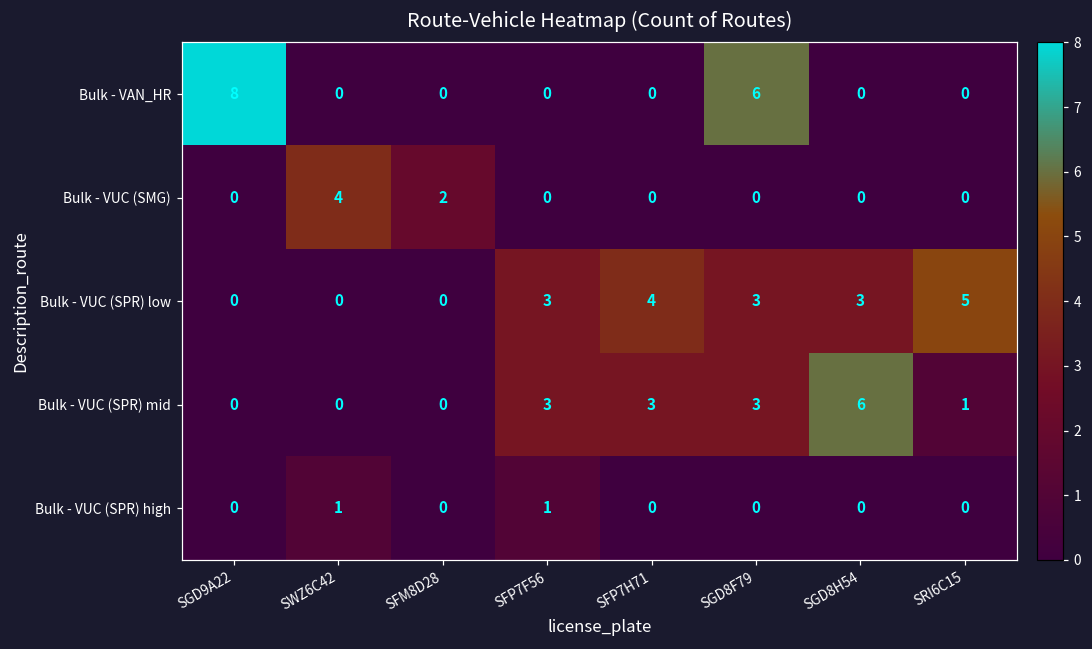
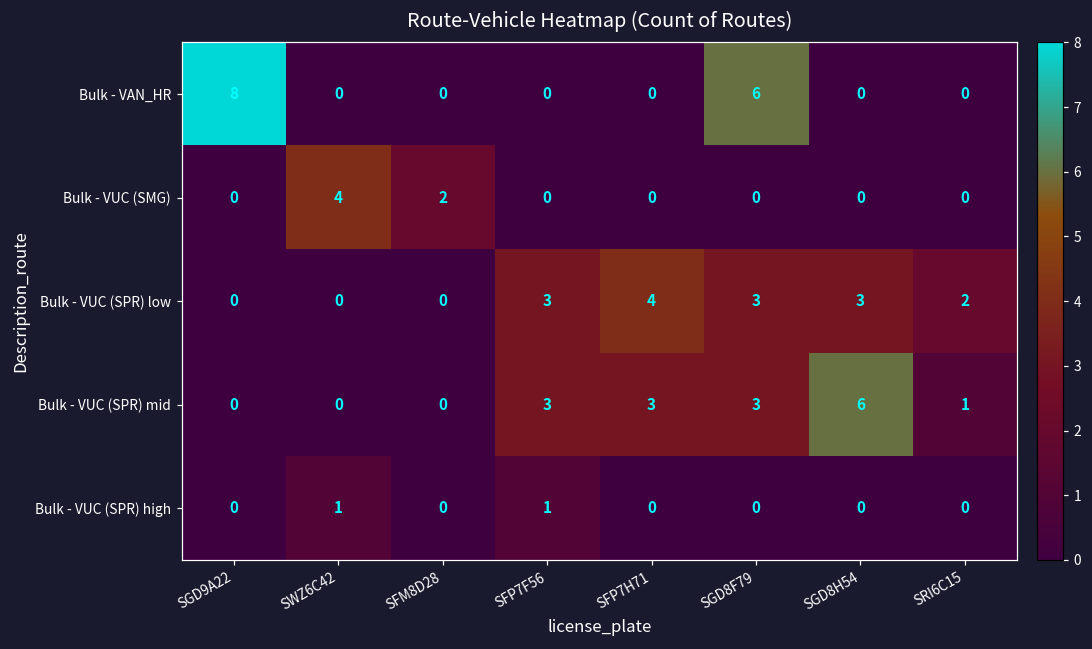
Bulk - VUC (SPR) low, SRI6C15: 5 -> 2
